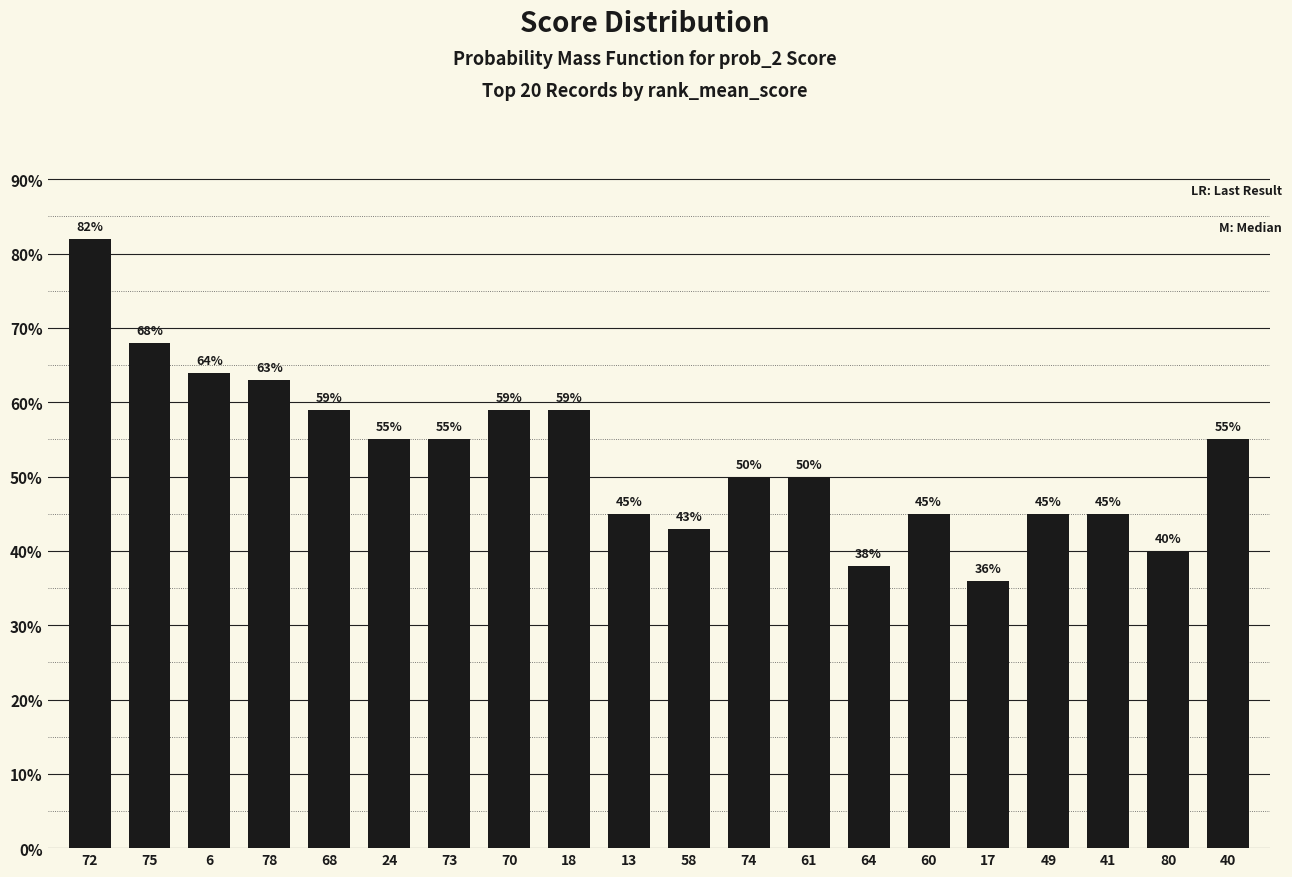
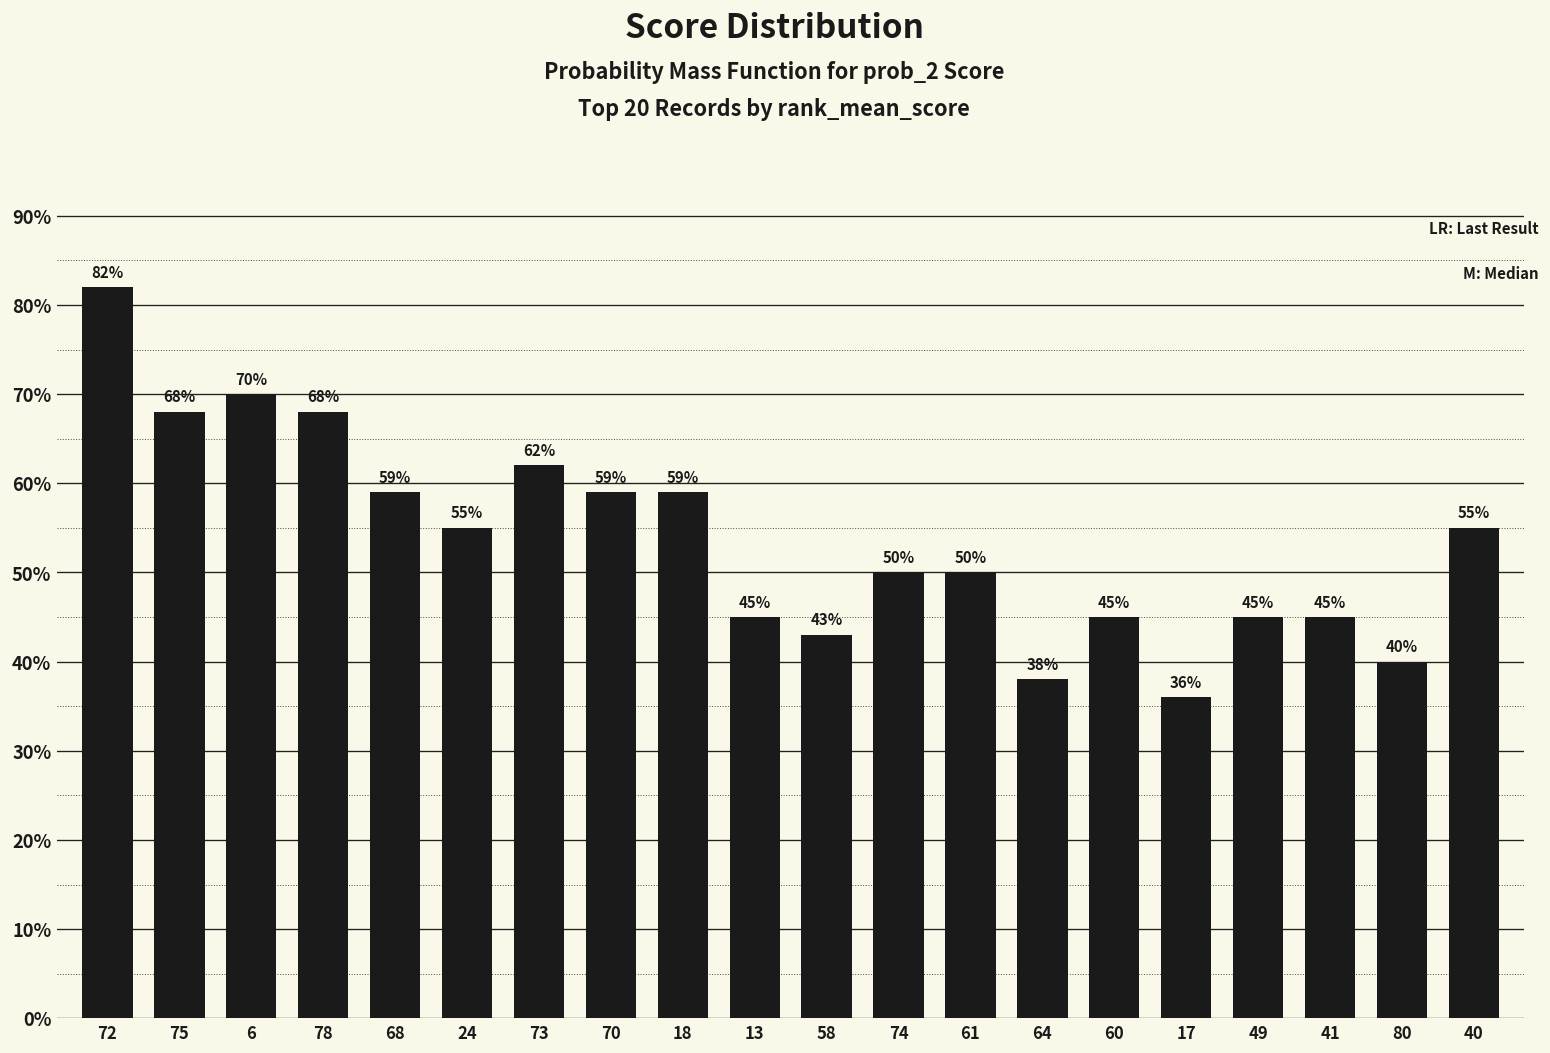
6: 64% -> 70%
78: 63% -> 68%
73: 55% -> 62%
